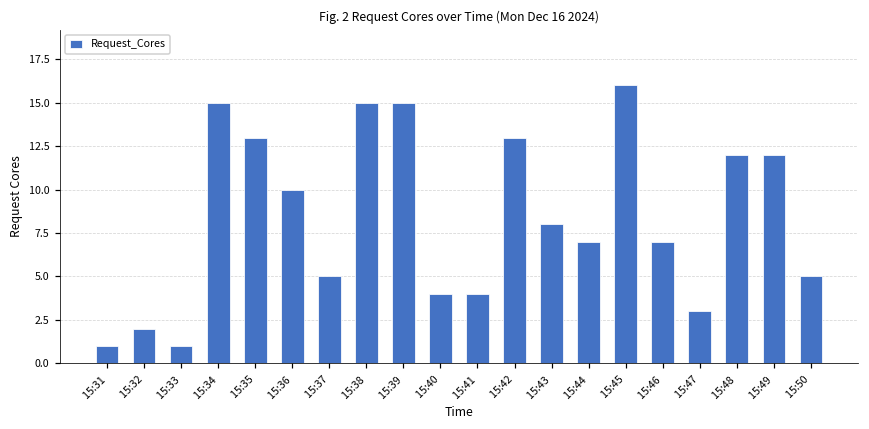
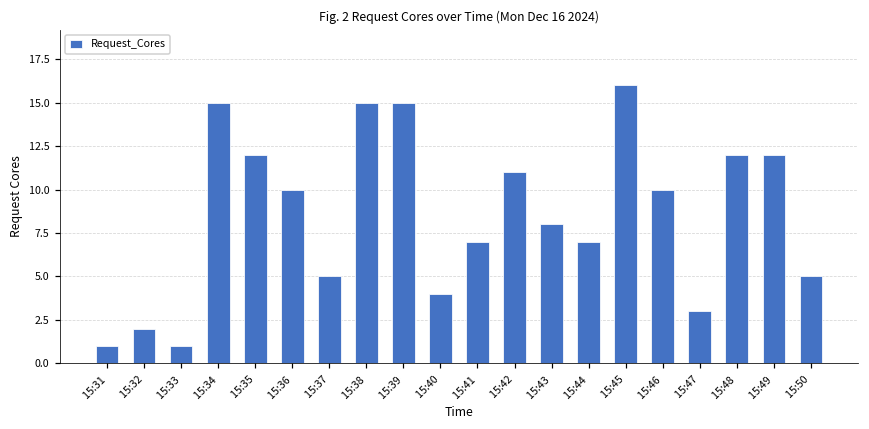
15:35: 13 -> 12
15:41: 4 -> 7
15:42: 13 -> 11
15:46: 7 -> 10
